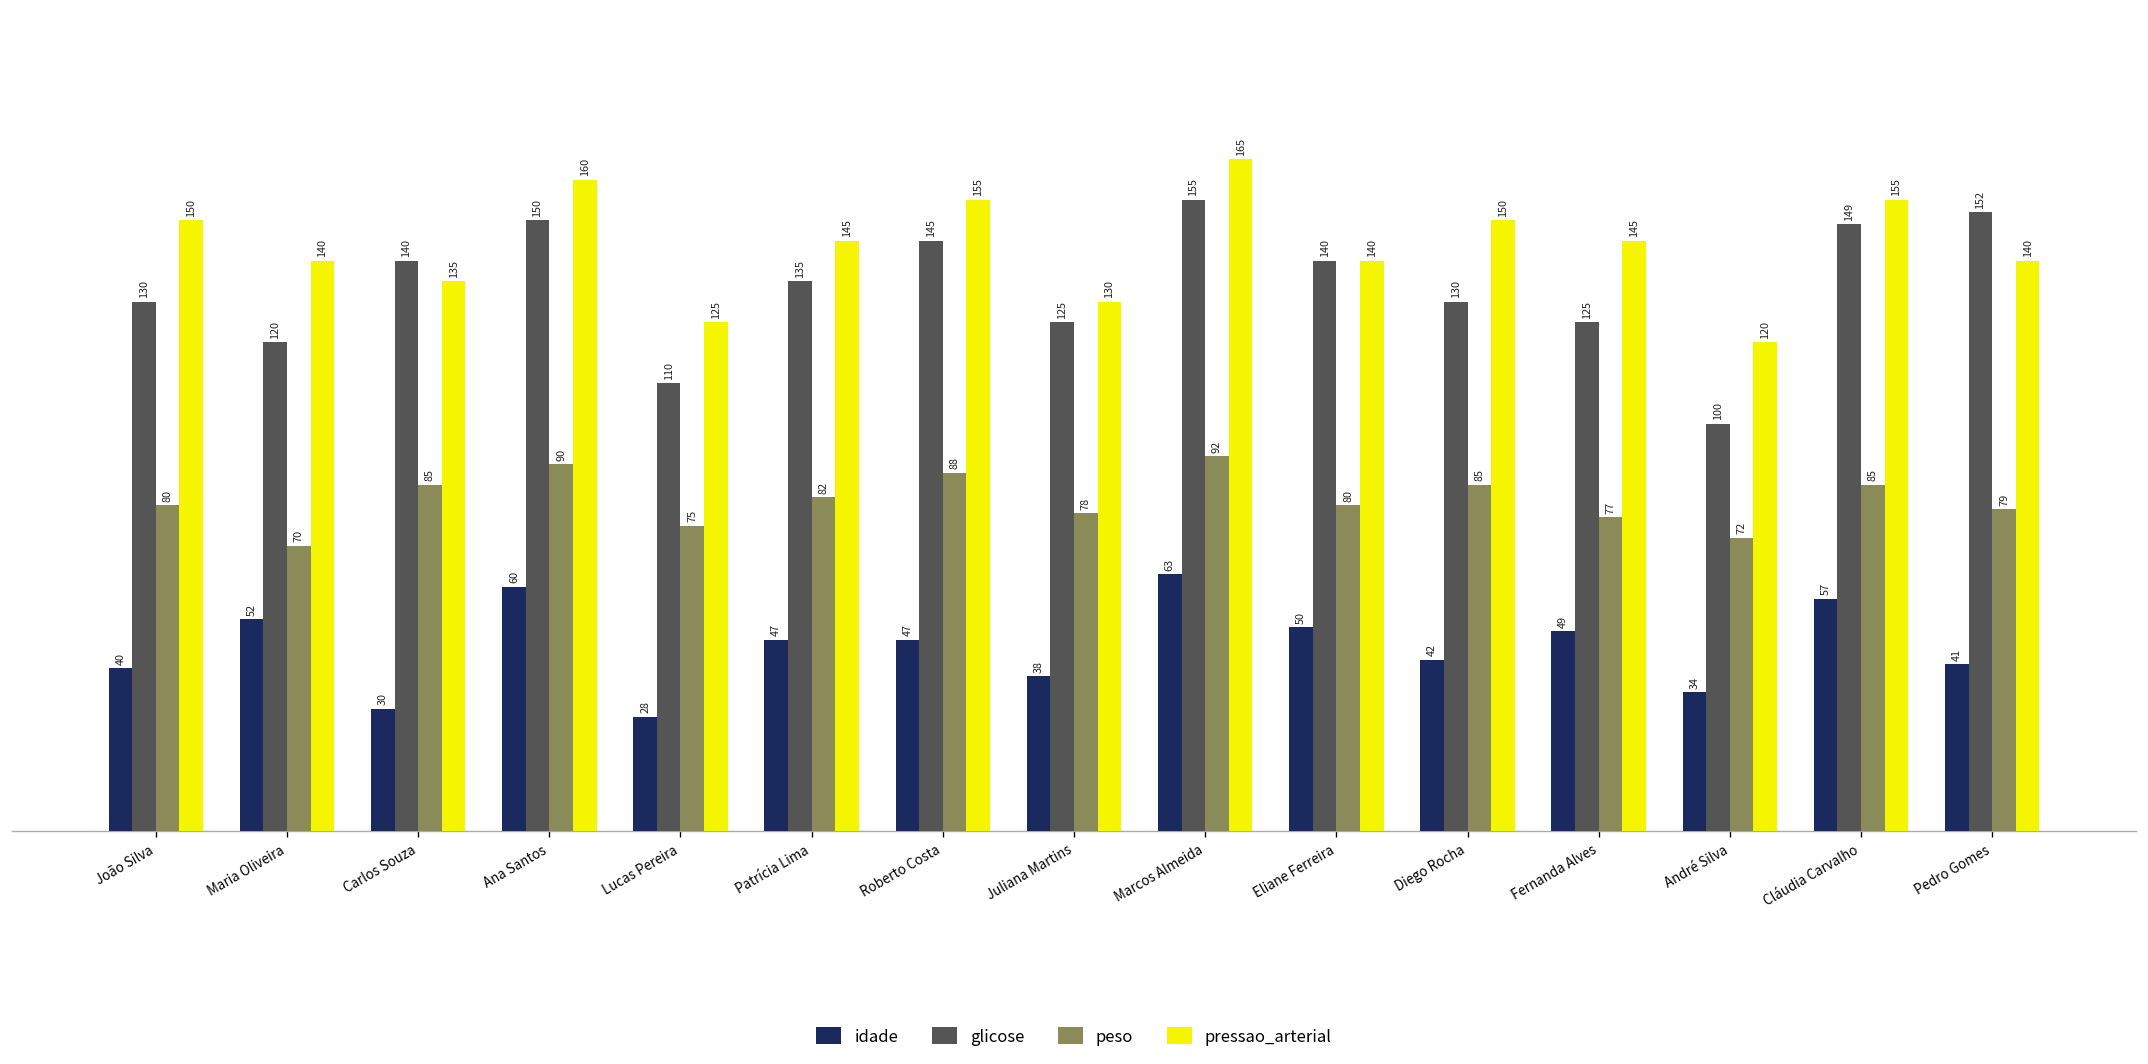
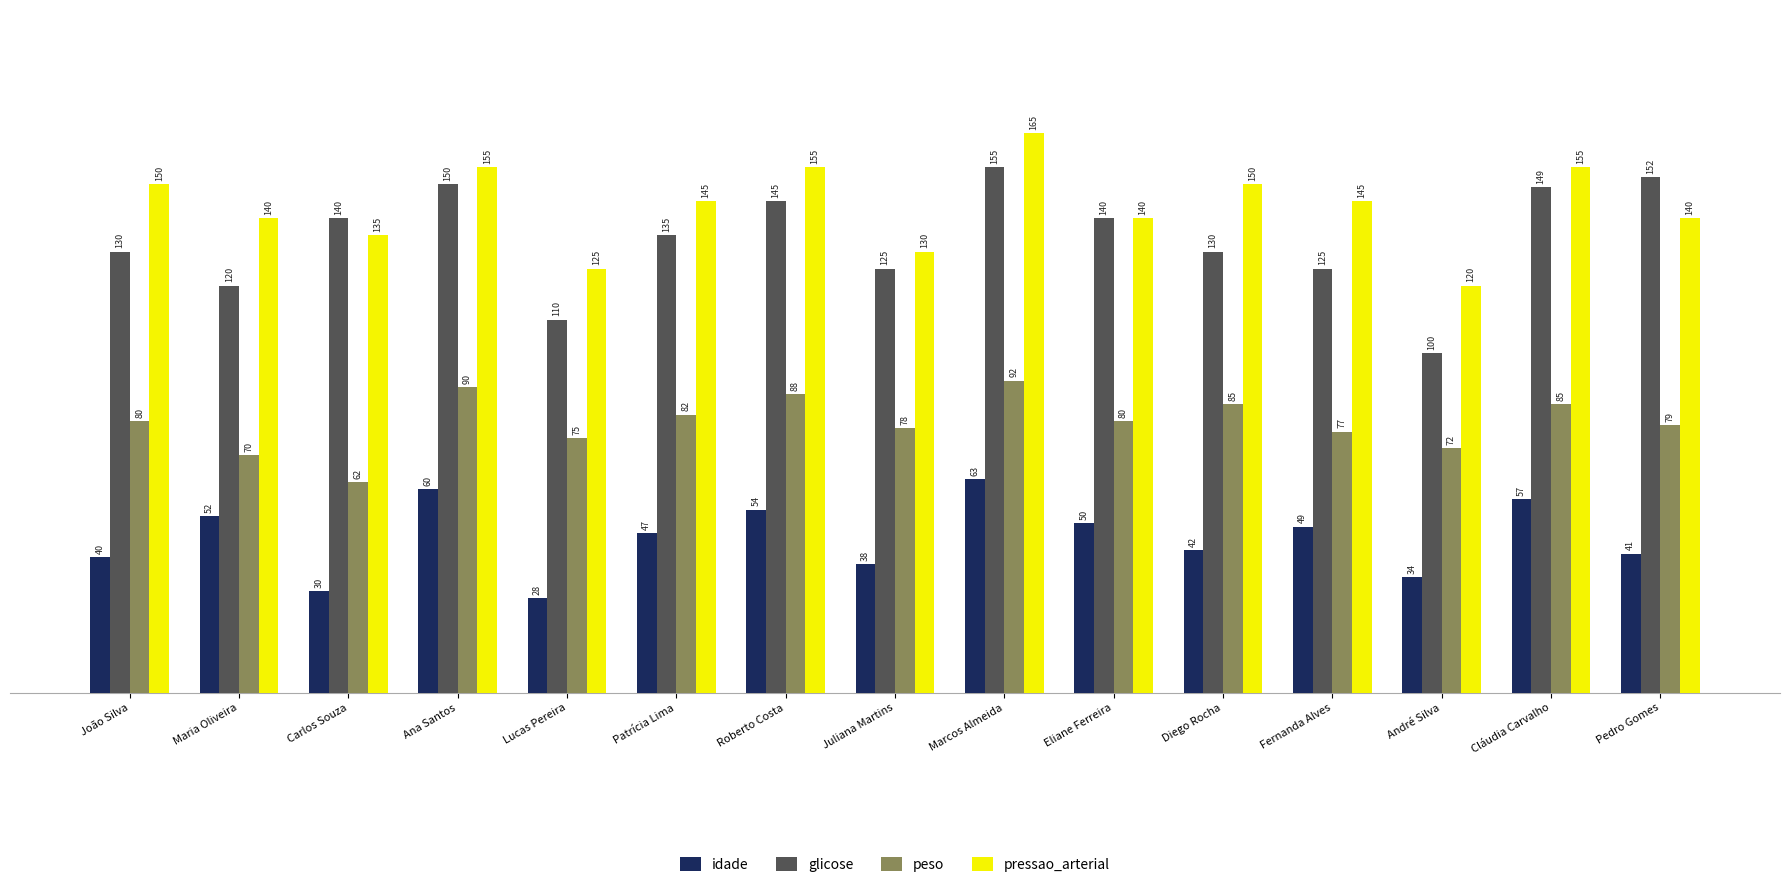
peso, Carlos Souza: 85 -> 62
pressao_arterial, Ana Santos: 160 -> 155
idade, Roberto Costa: 47 -> 54
